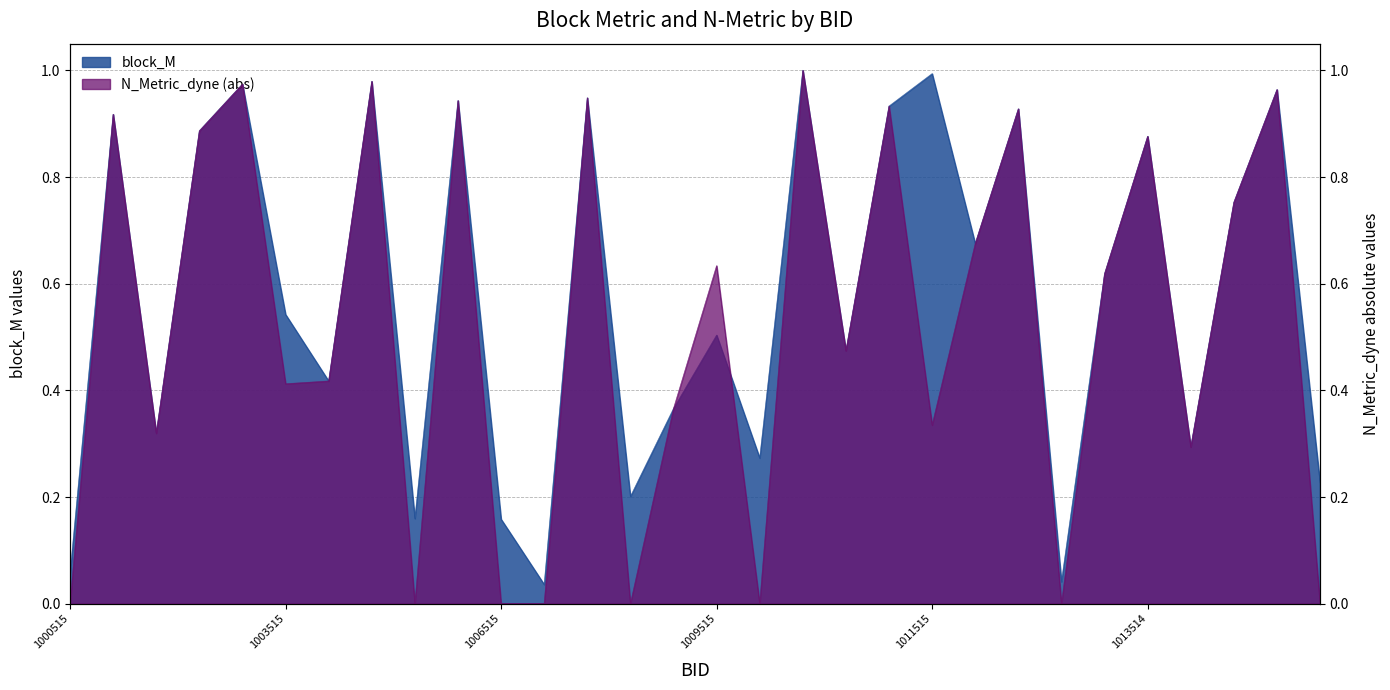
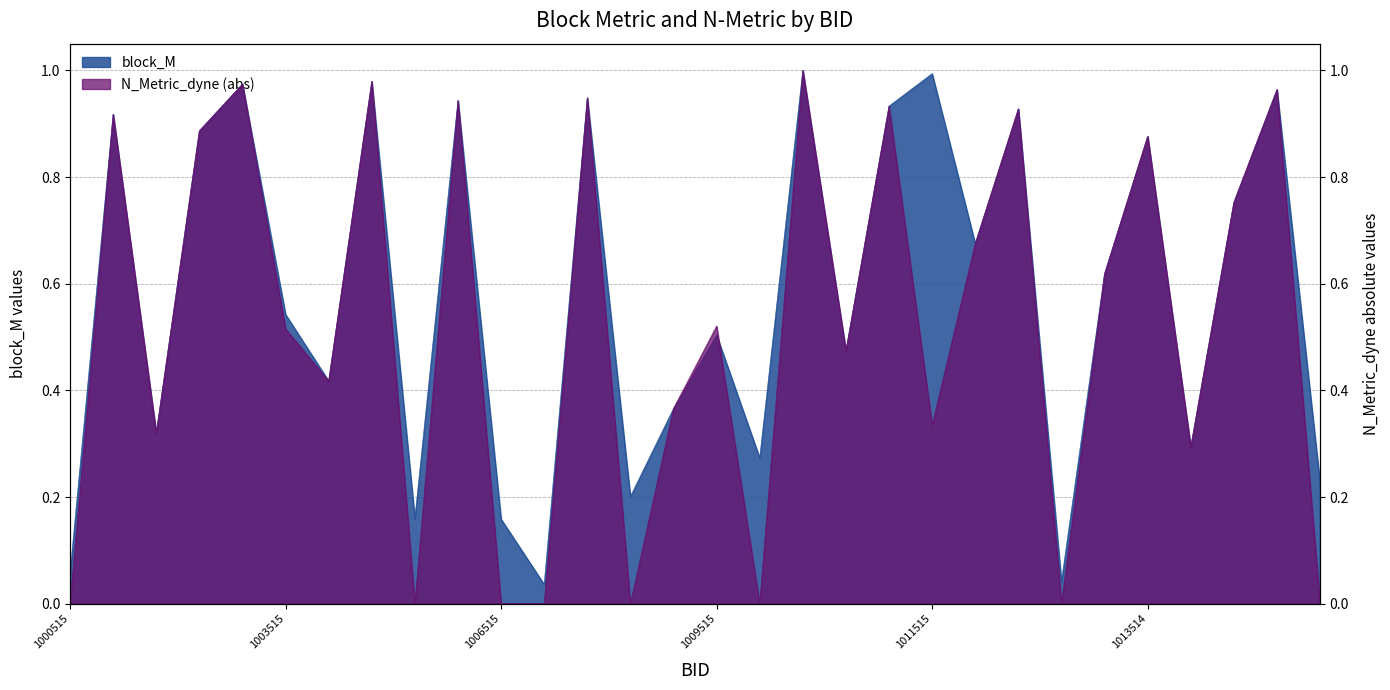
N_Metric_dyne (abs), 1003515: 0.41 -> 0.52
N_Metric_dyne (abs), 1009515: 0.63 -> 0.52
